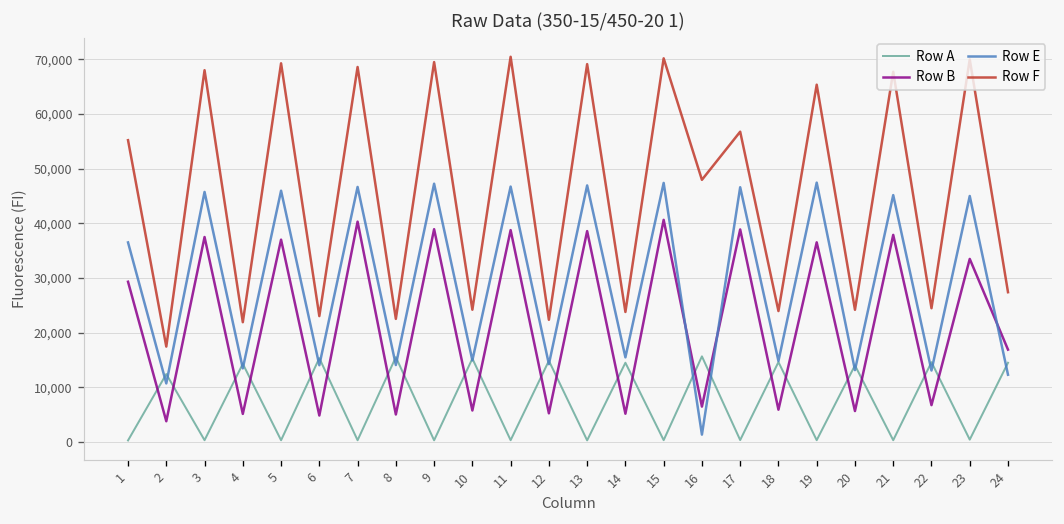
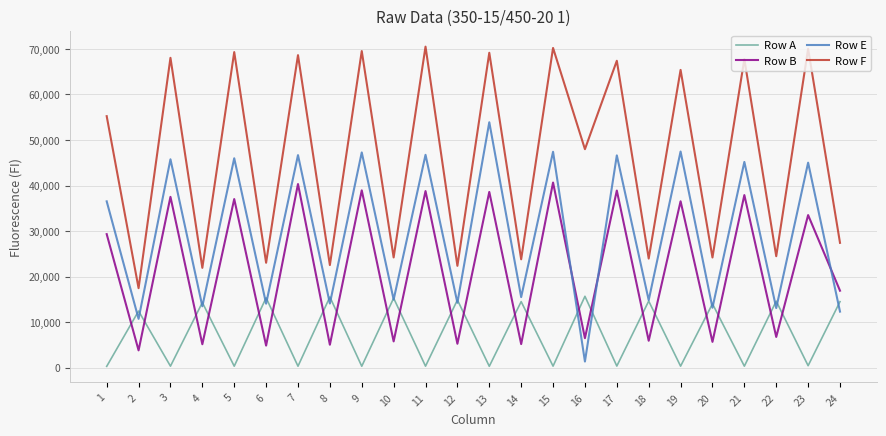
Row E, 13: 47,000 -> 54,000
Row F, 17: 57,000 -> 67,000
